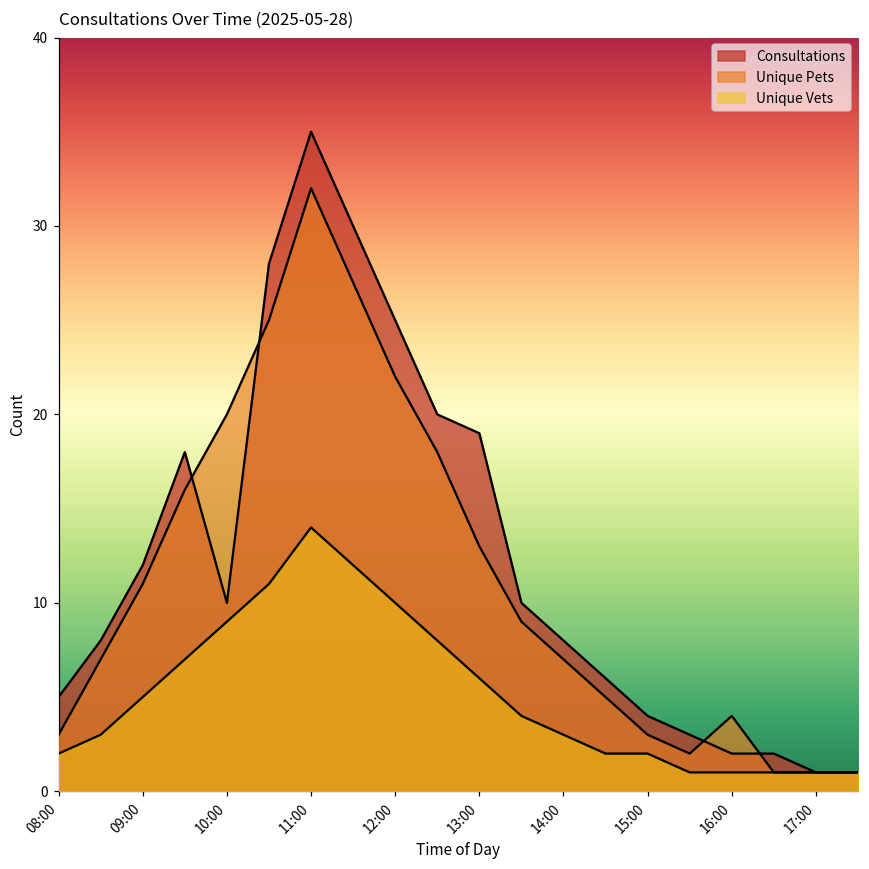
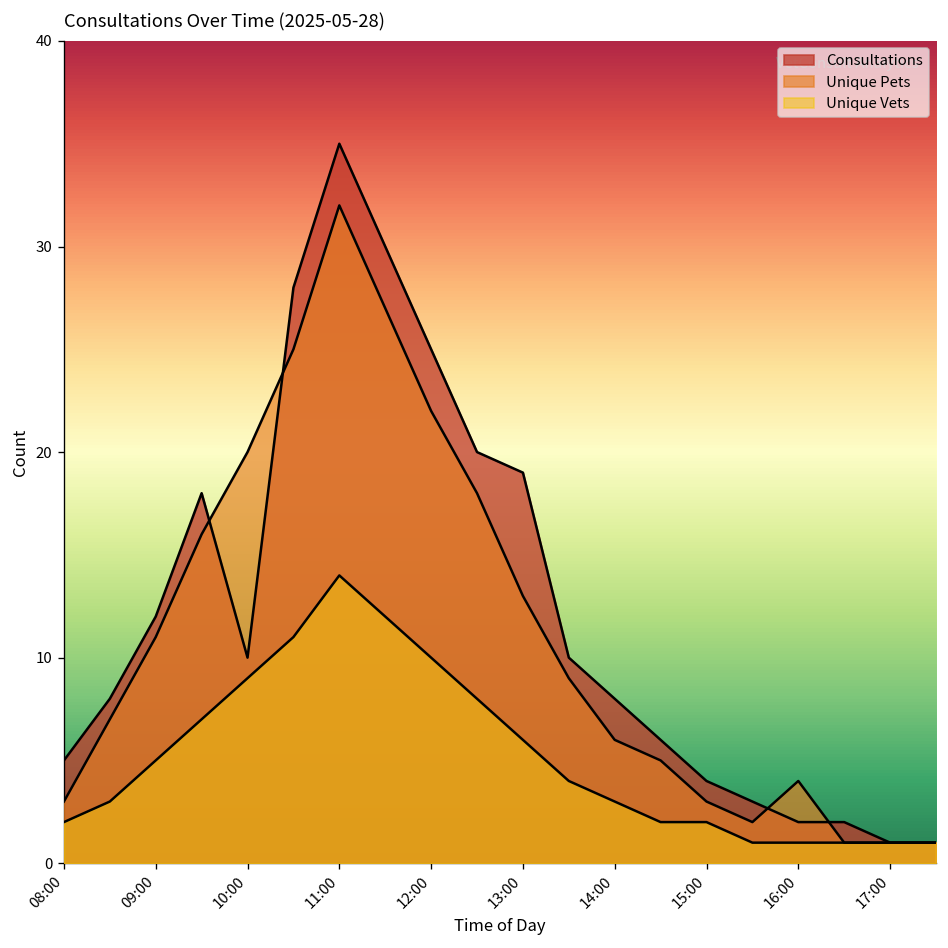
Unique Pets, 14:00: 7 -> 6
